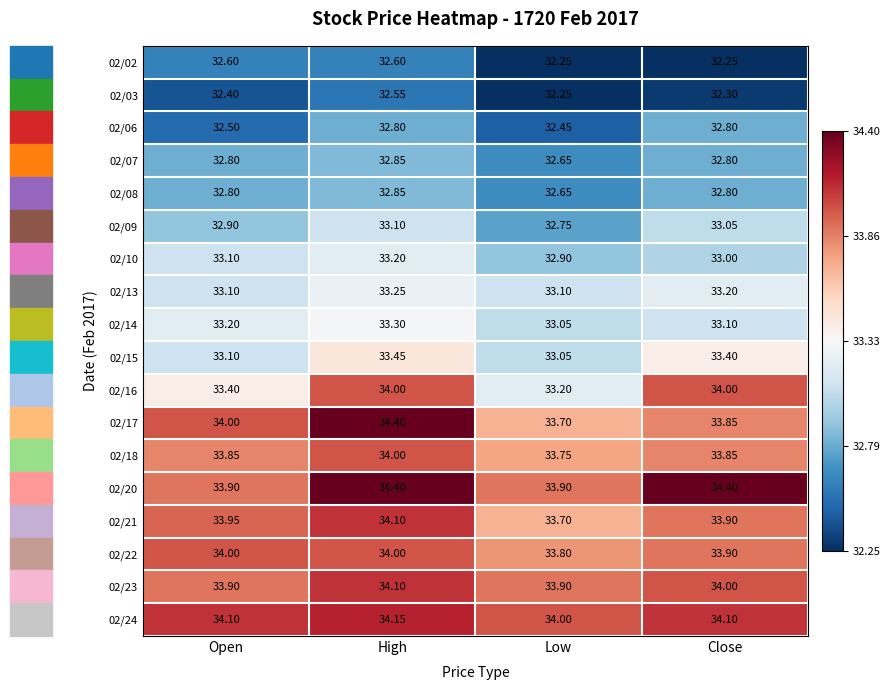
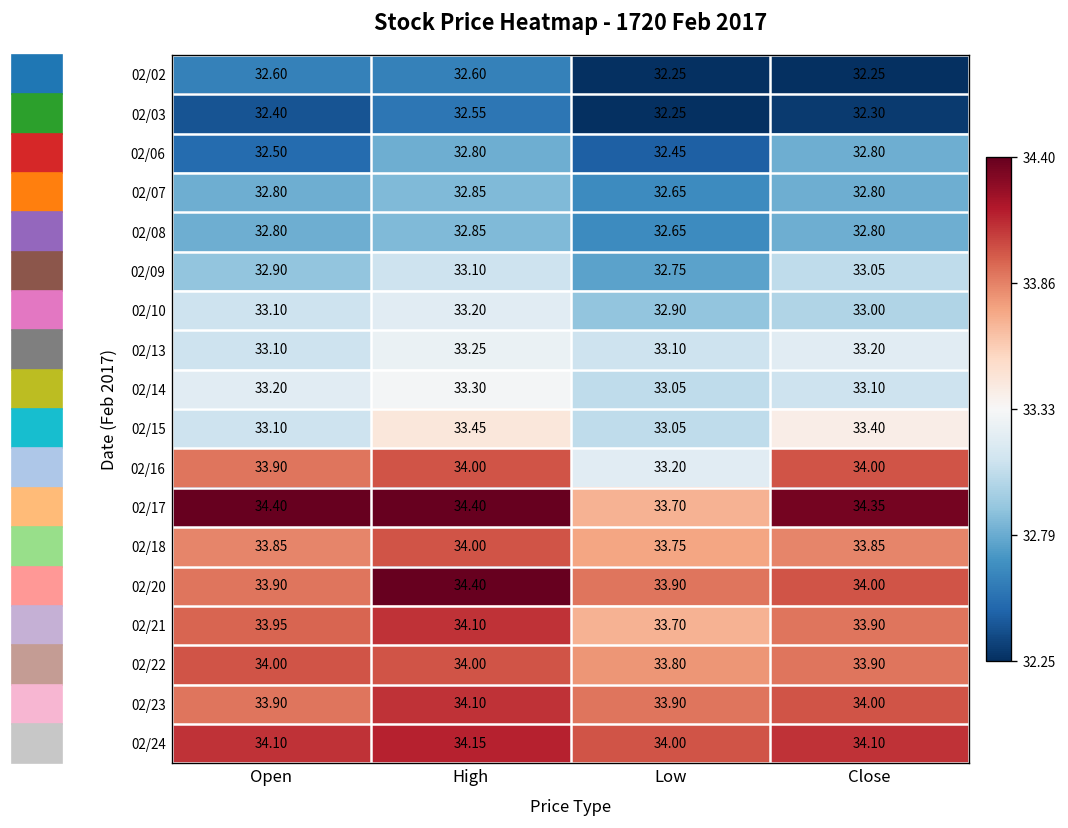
02/16, Open: 33.40 -> 33.90
02/17, Open: 34.00 -> 34.40
02/17, Close: 33.85 -> 34.35
02/20, Close: 34.40 -> 34.00
